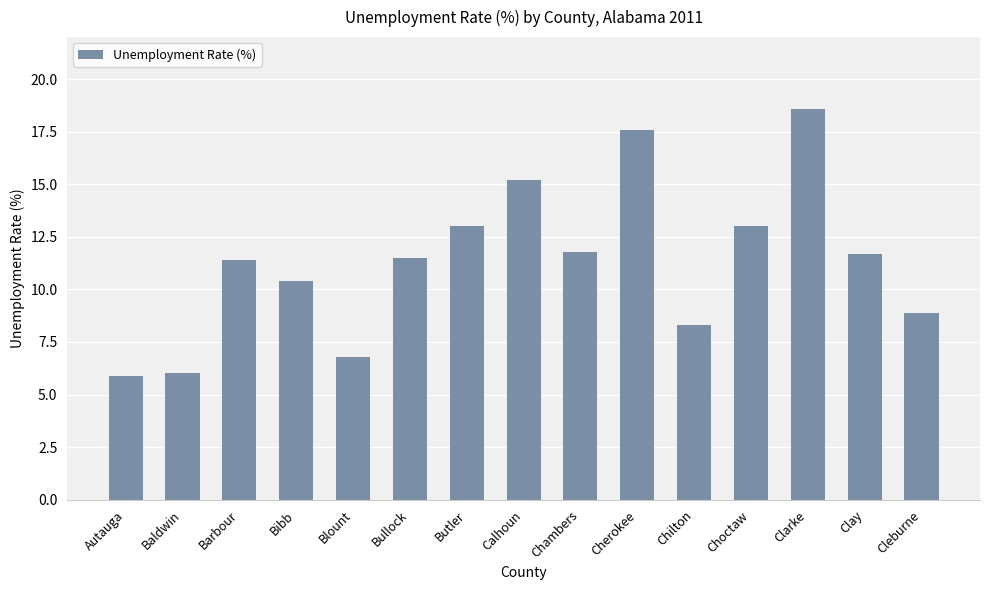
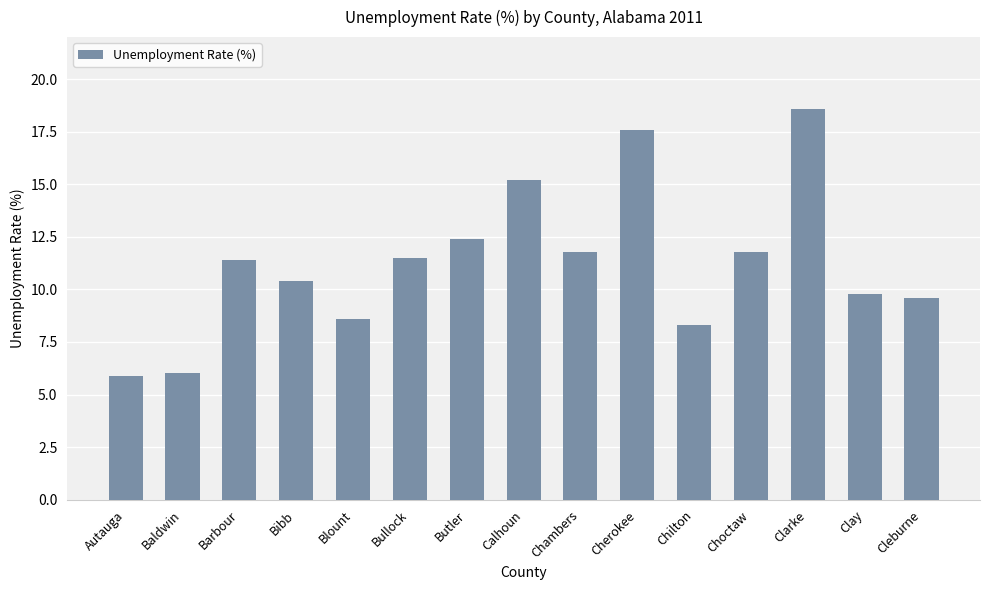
Blount: 6.8 -> 8.6
Butler: 13.0 -> 12.4
Choctaw: 13.0 -> 11.8
Clay: 11.7 -> 9.8
Cleburne: 8.9 -> 9.6
